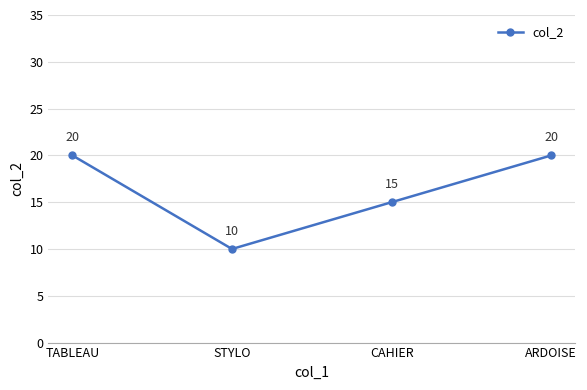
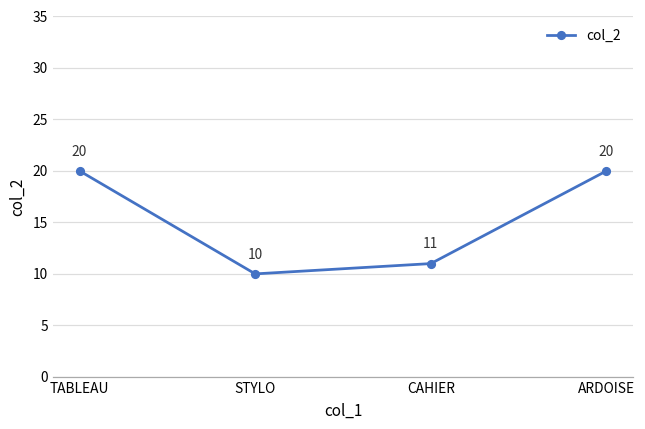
CAHIER: 15 -> 11
